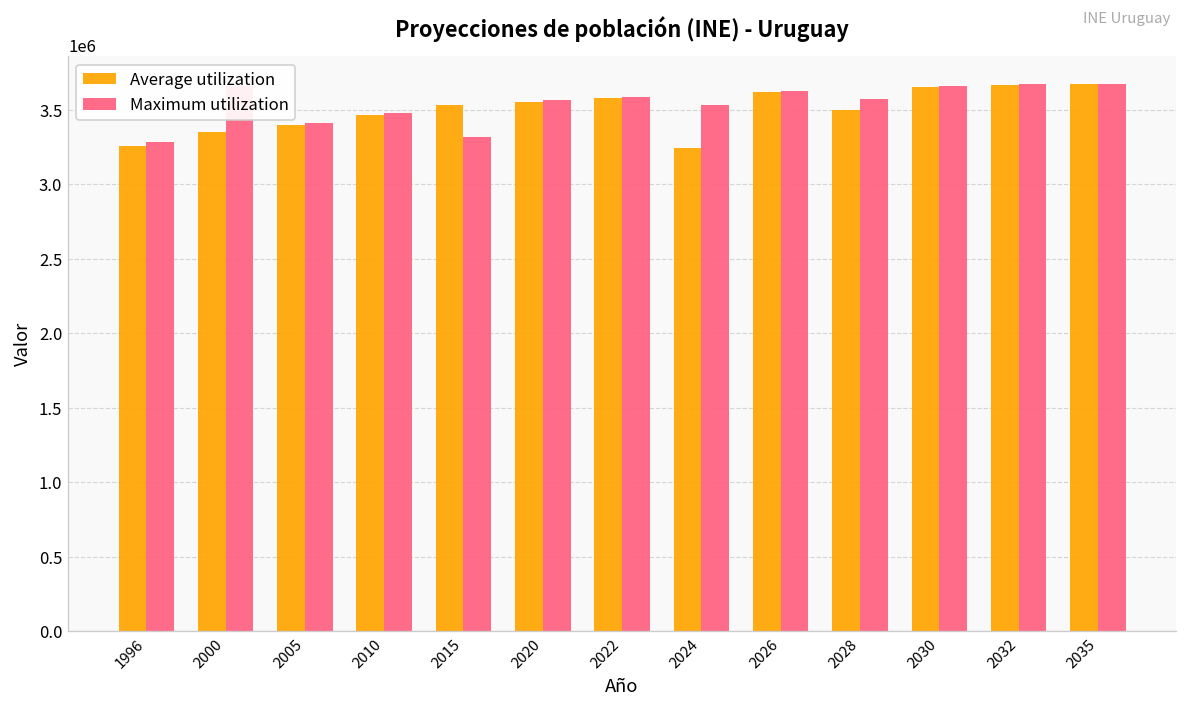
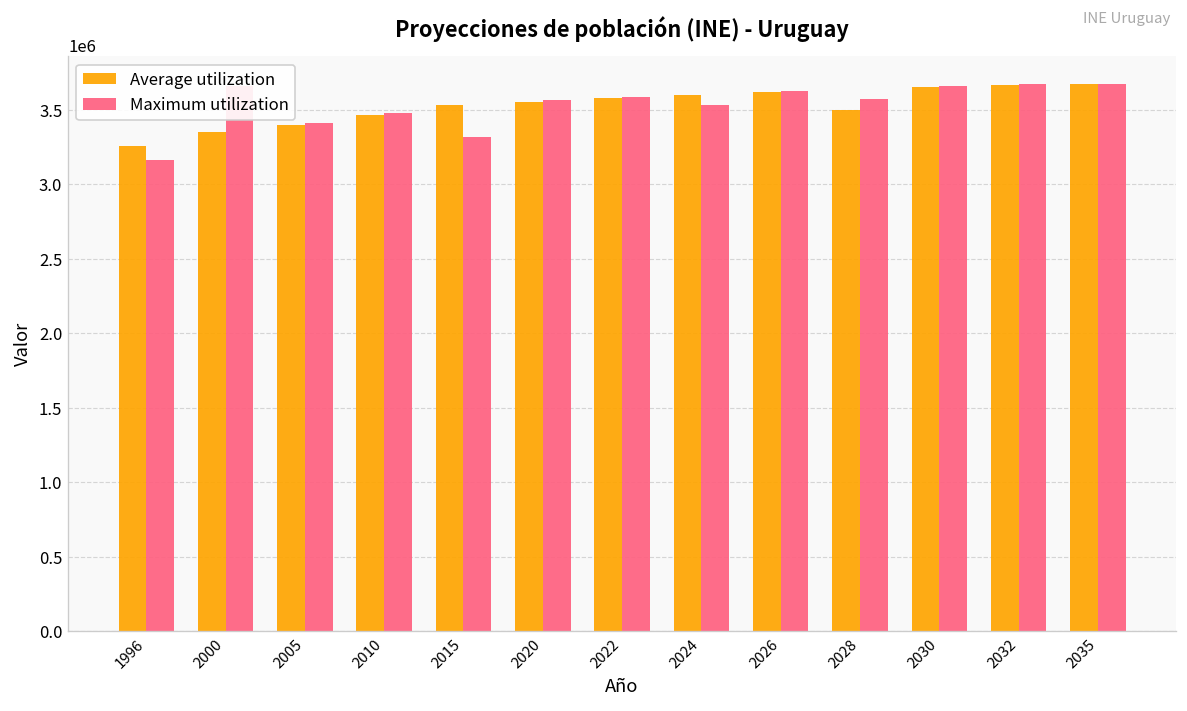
Maximum utilization, 1996: 3290000 -> 3170000
Average utilization, 2024: 3250000 -> 3600000
